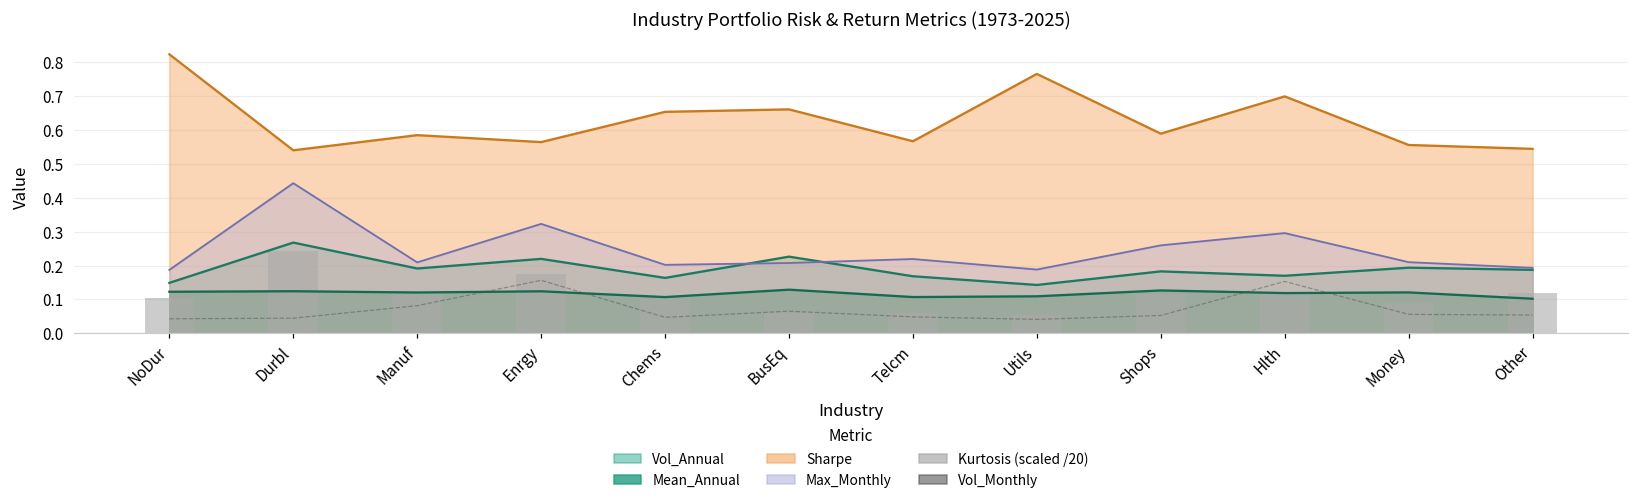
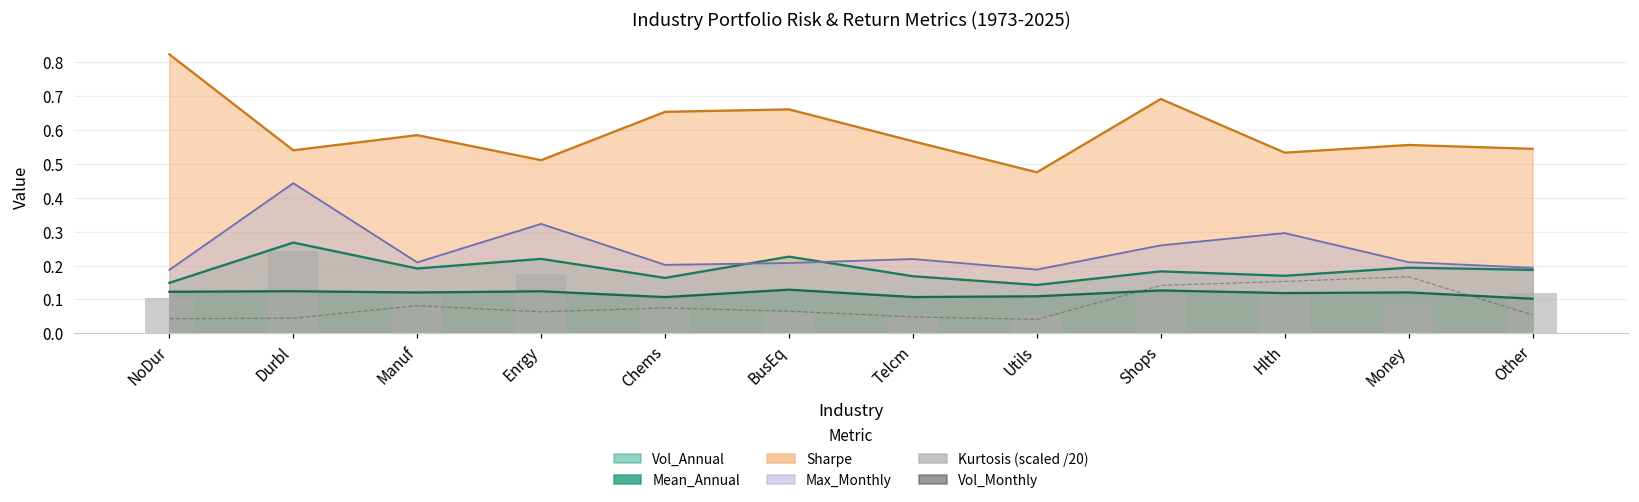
Sharpe, Enrgy: 0.56 -> 0.51
Vol_Monthly, Enrgy: 0.16 -> 0.06
Vol_Monthly, Chems: 0.05 -> 0.07
Sharpe, Utils: 0.77 -> 0.48
Sharpe, Shops: 0.59 -> 0.69
Vol_Monthly, Shops: 0.05 -> 0.14
Sharpe, Hlth: 0.70 -> 0.53
Vol_Monthly, Money: 0.06 -> 0.17
